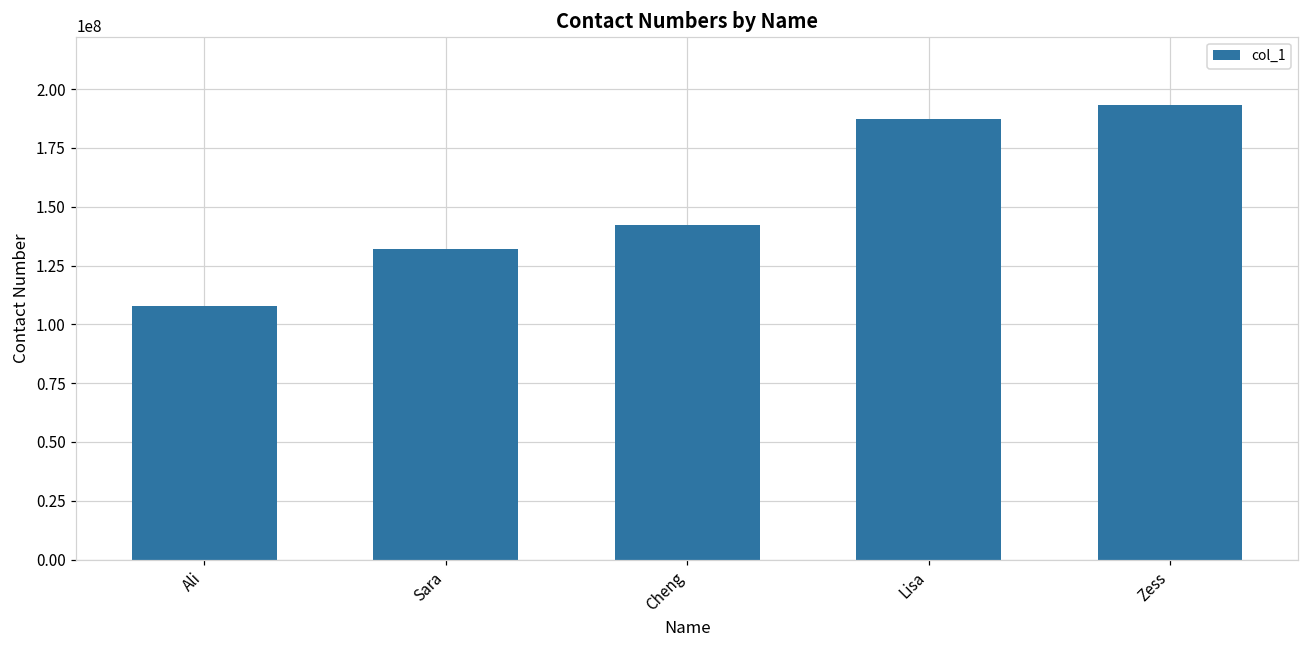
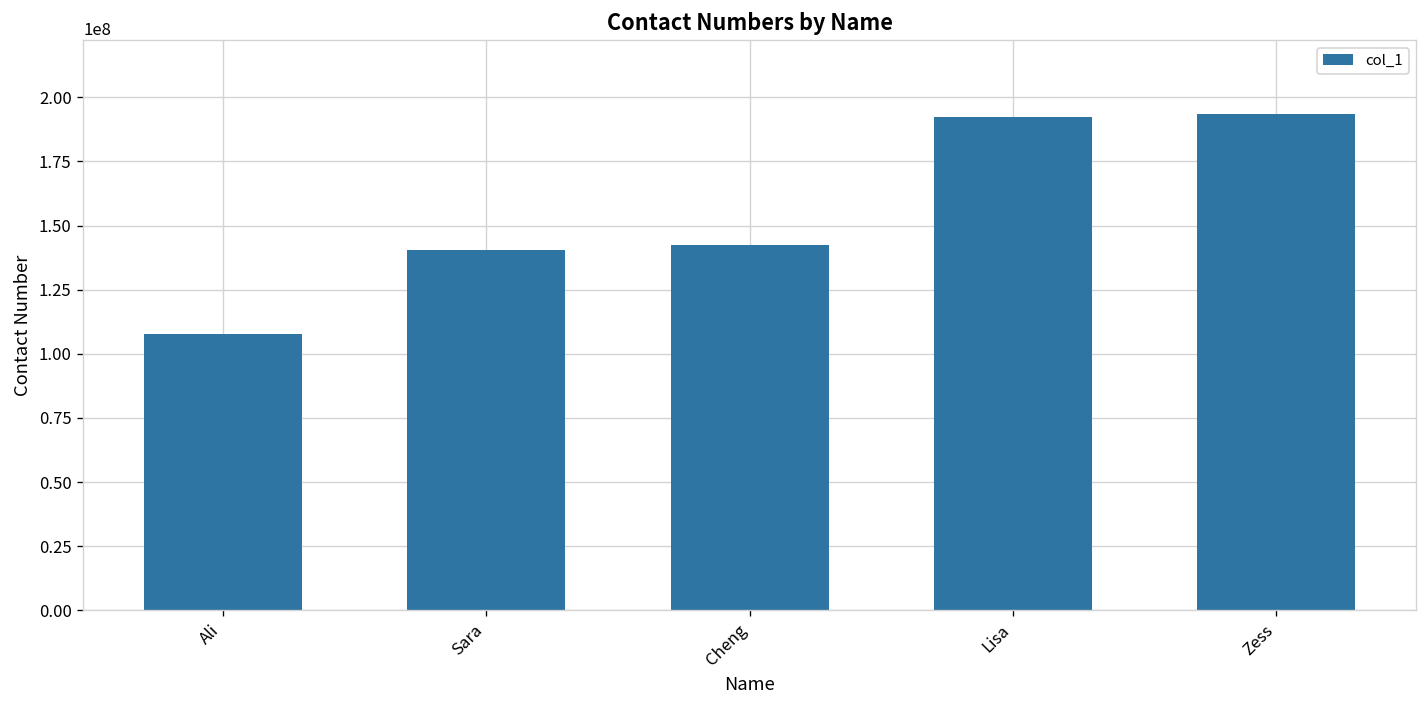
Sara: 132000000 -> 140000000
Lisa: 187000000 -> 192000000
